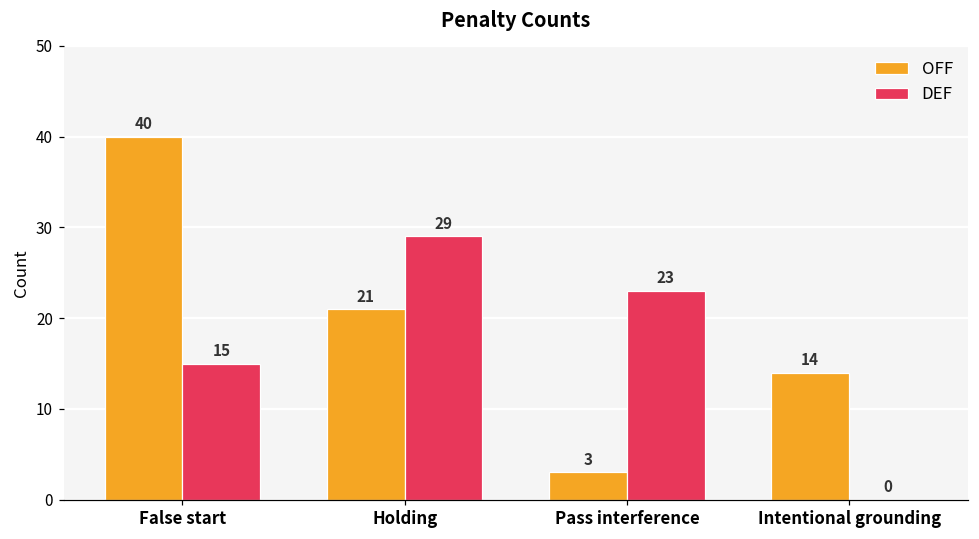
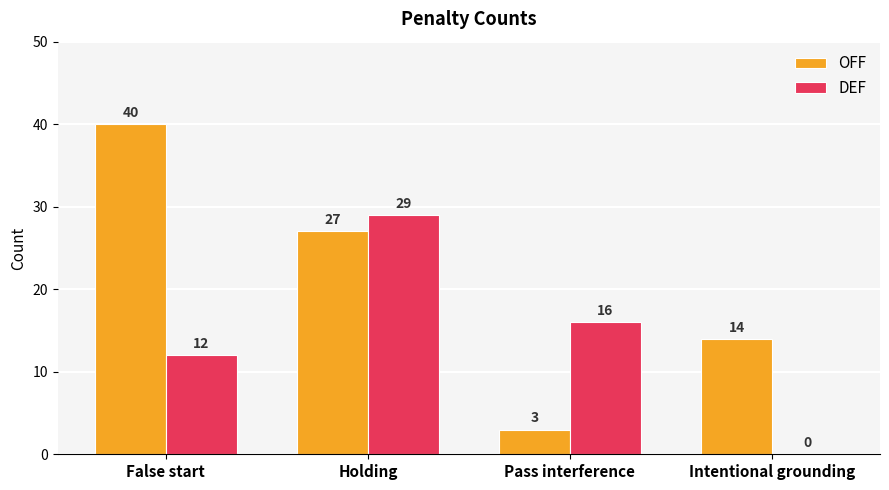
DEF, False start: 15 -> 12
OFF, Holding: 21 -> 27
DEF, Pass interference: 23 -> 16
